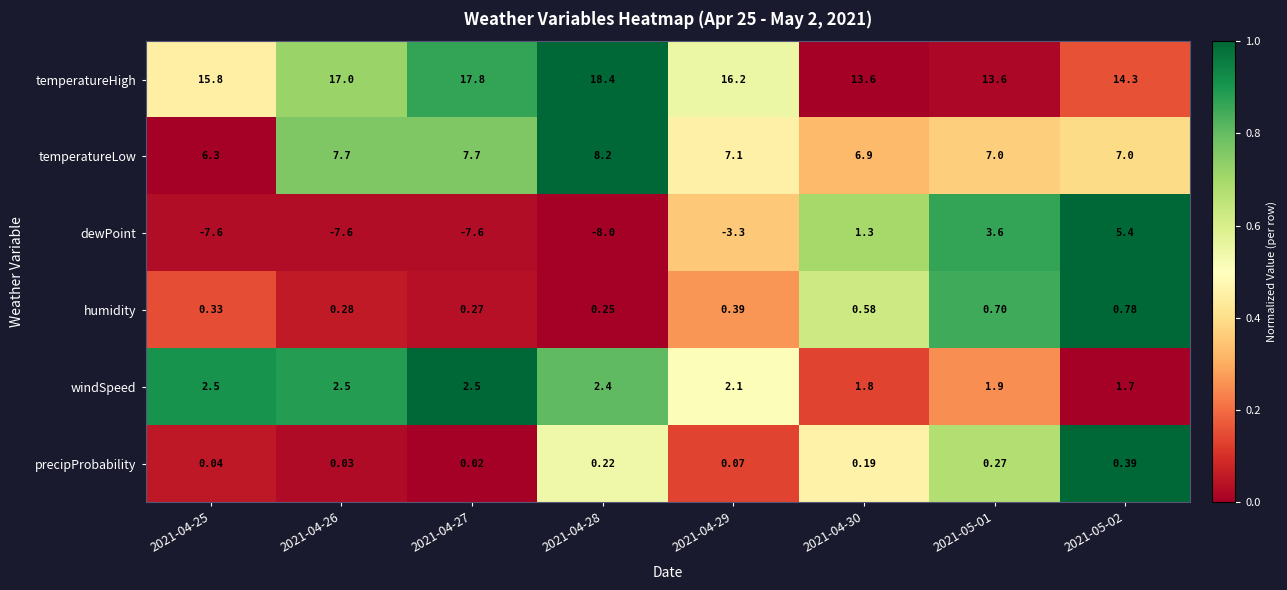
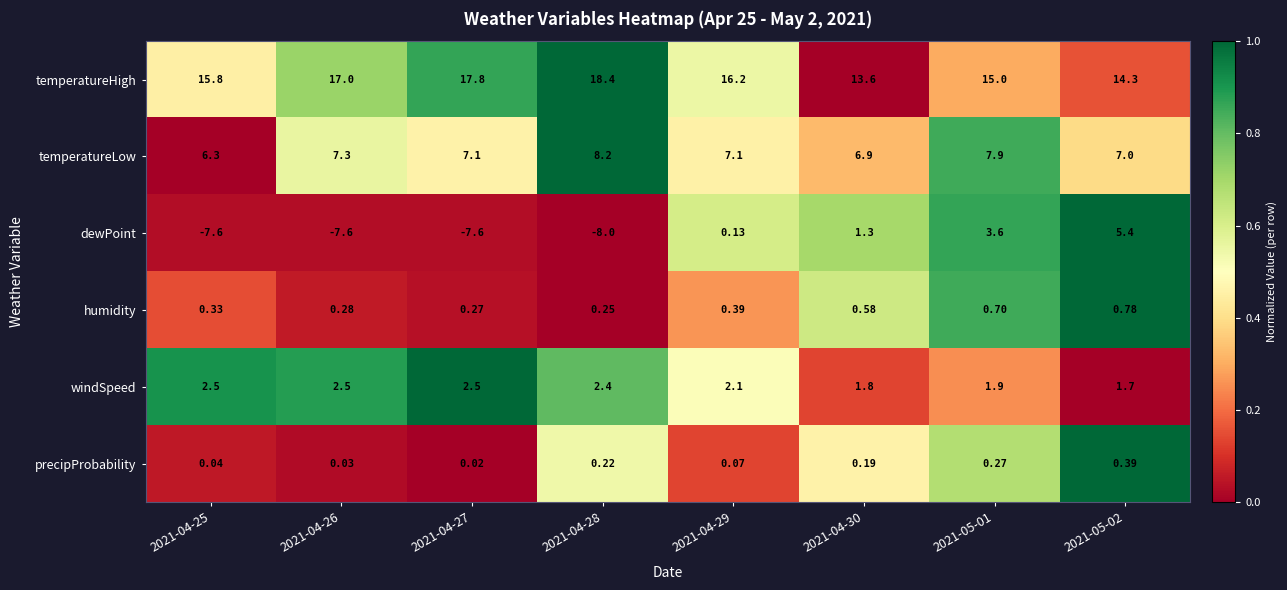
temperatureHigh, 2021-05-01: 13.6 -> 15.0
temperatureLow, 2021-04-26: 7.7 -> 7.3
temperatureLow, 2021-04-27: 7.7 -> 7.1
temperatureLow, 2021-05-01: 7.0 -> 7.9
dewPoint, 2021-04-29: -3.3 -> 0.13
